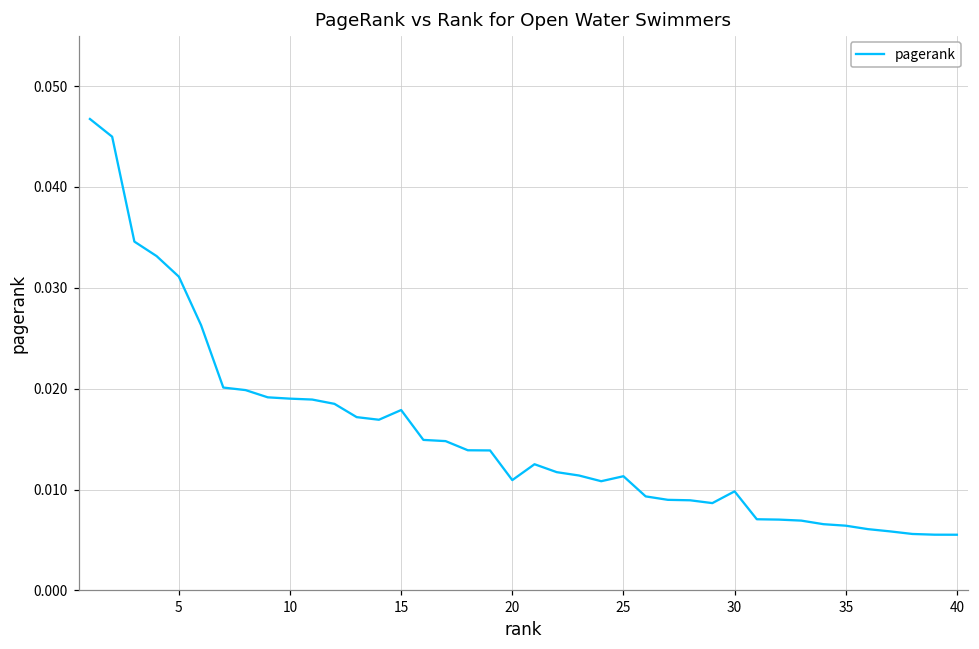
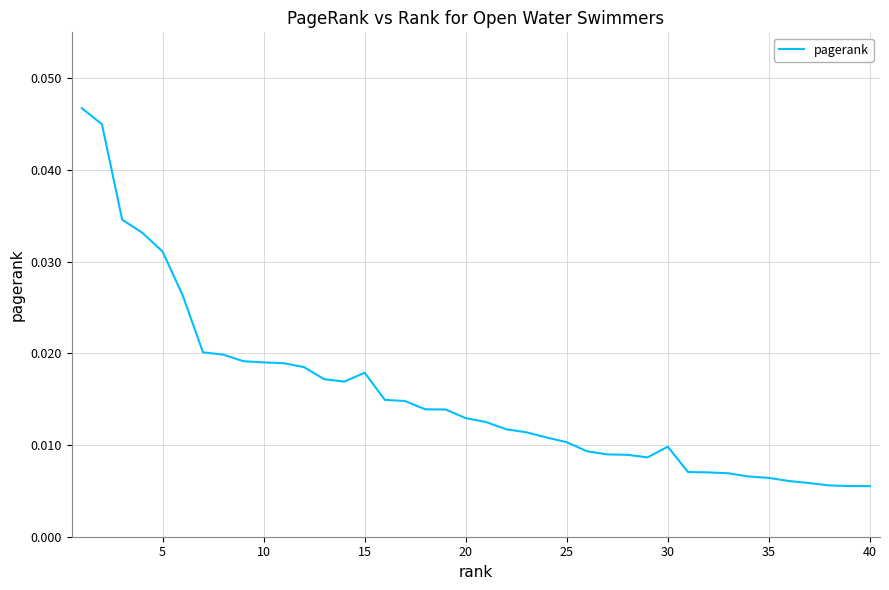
20: 0.011 -> 0.013
25: 0.011 -> 0.010
